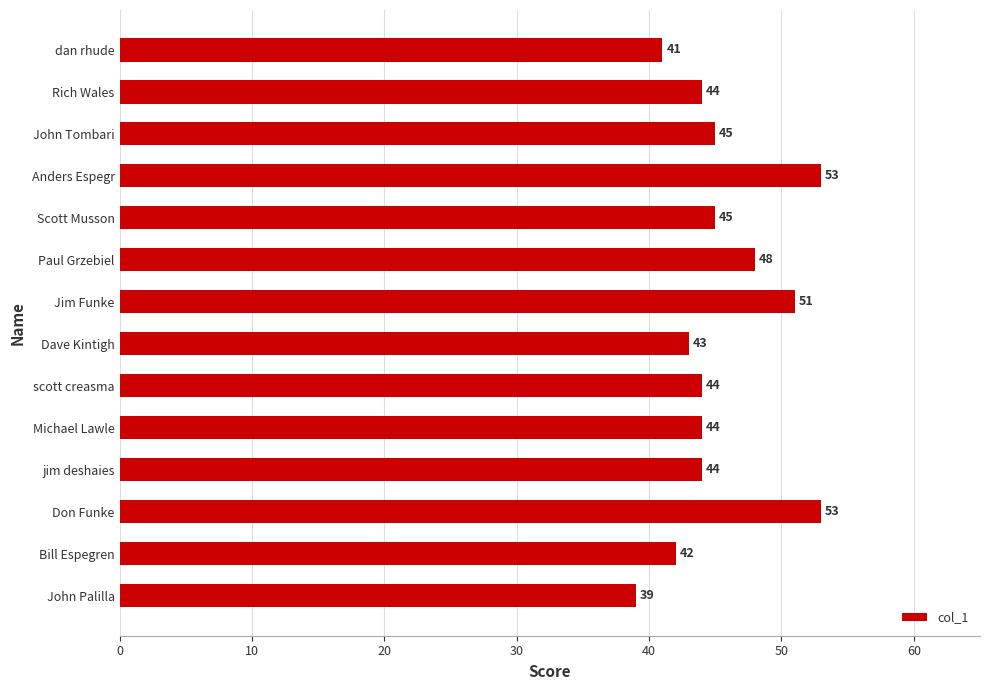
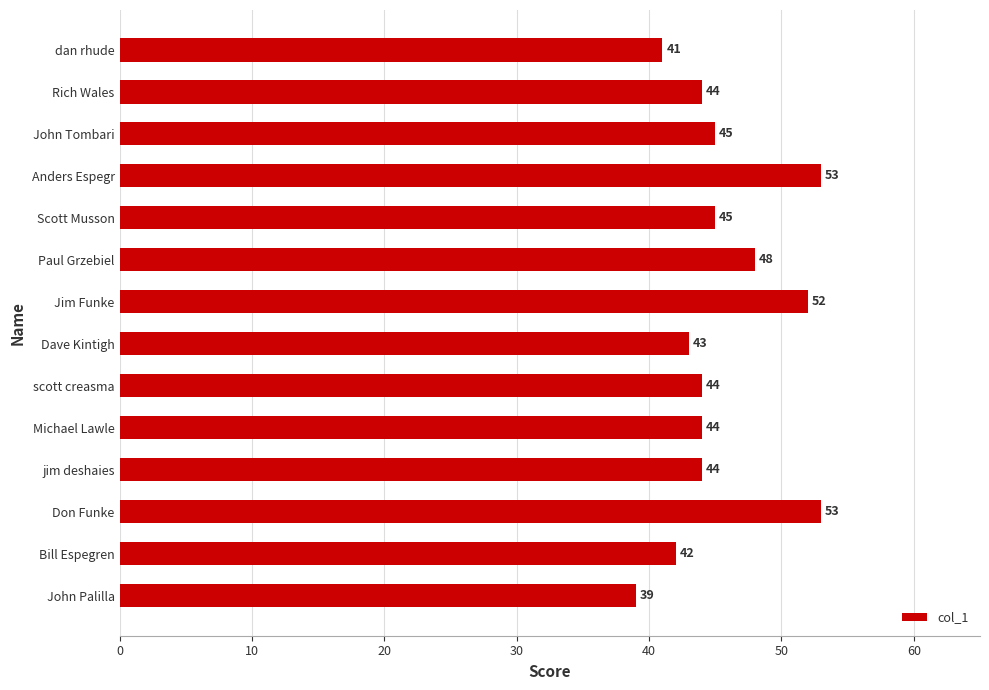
Jim Funke: 51 -> 52
